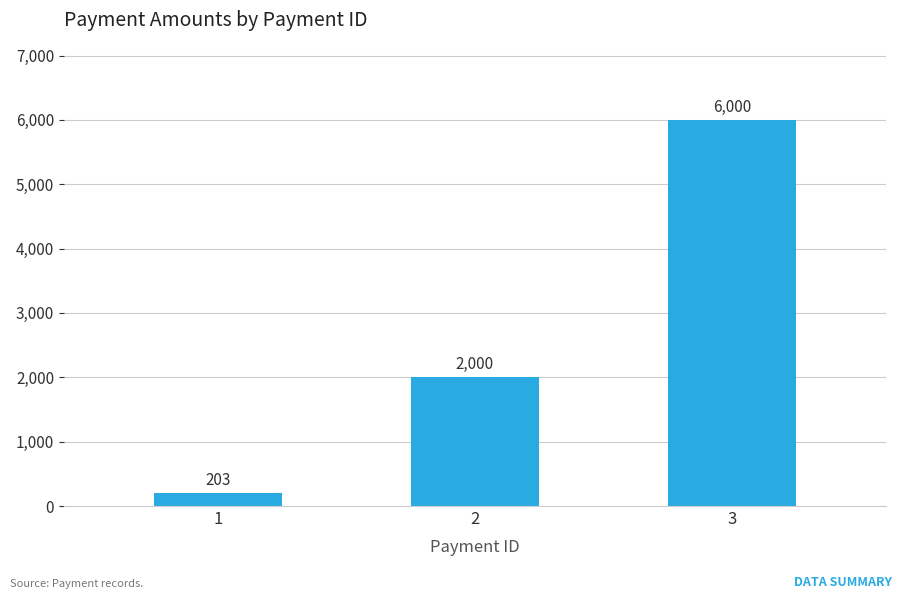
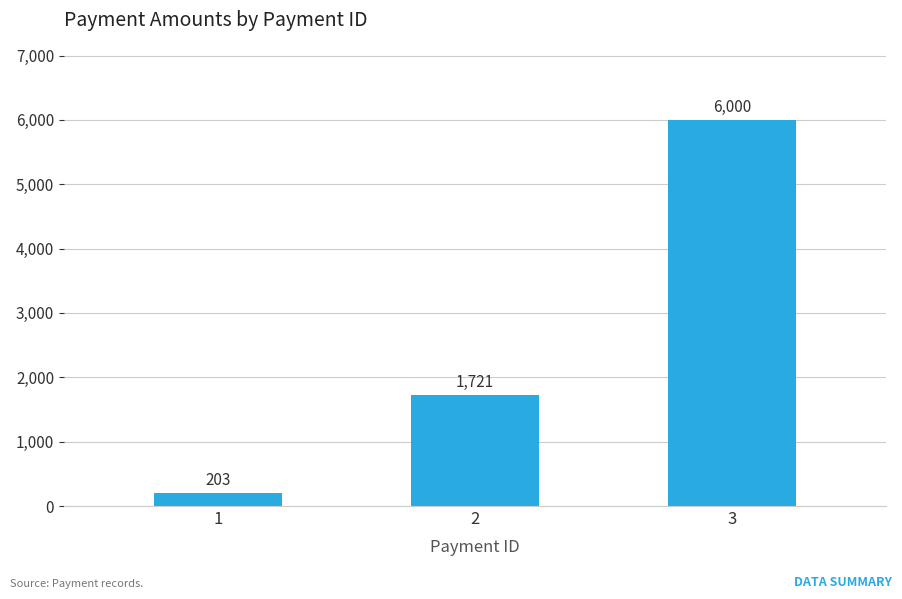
2: 2,000 -> 1,721
